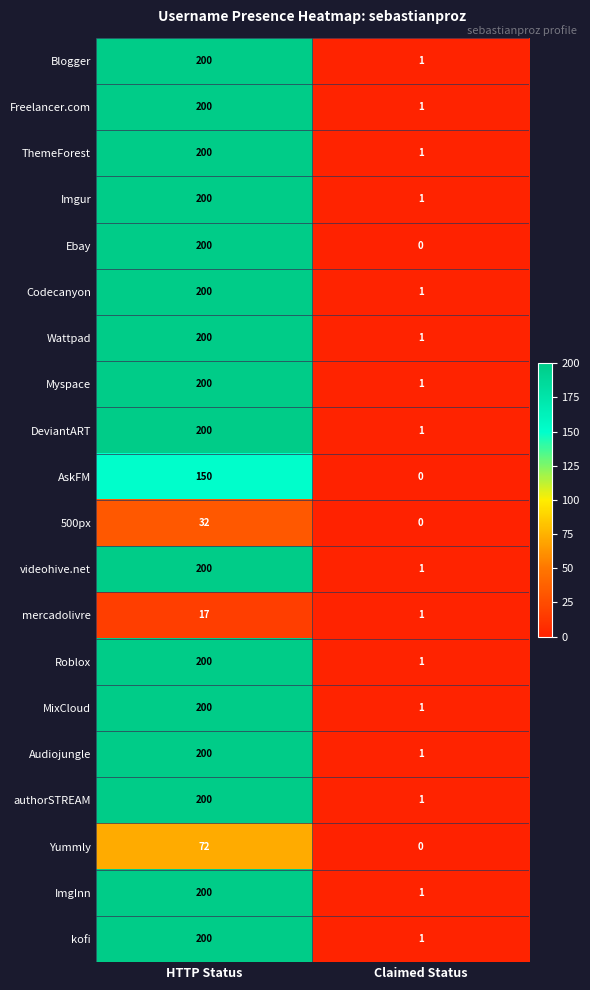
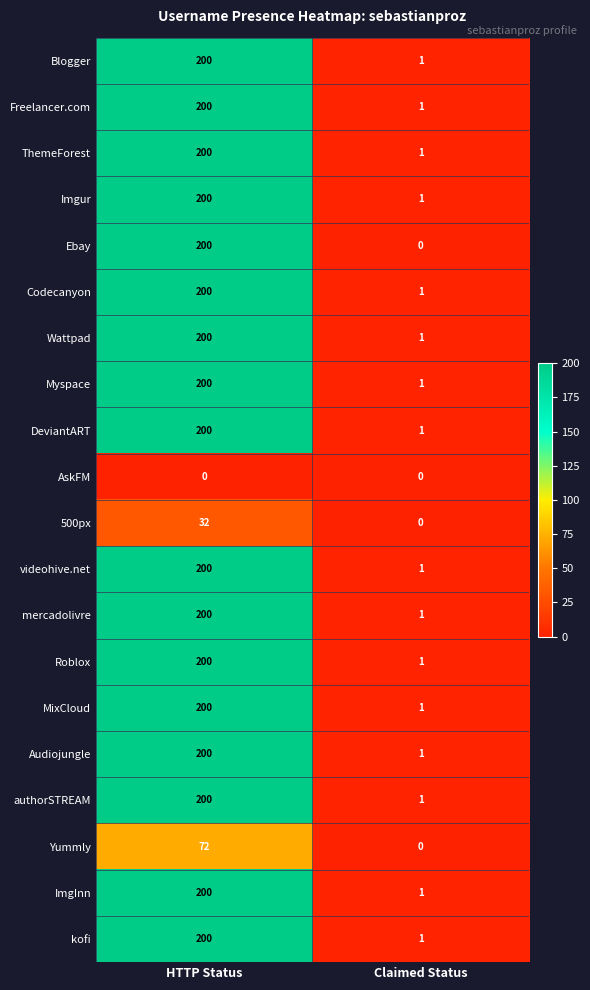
AskFM, HTTP Status: 150 -> 0
mercadolivre, HTTP Status: 17 -> 200
